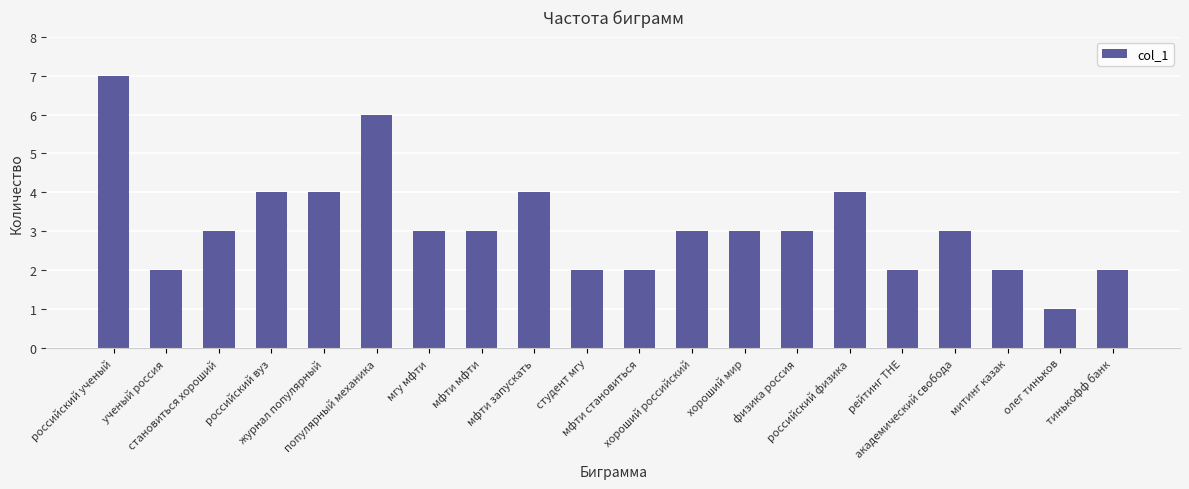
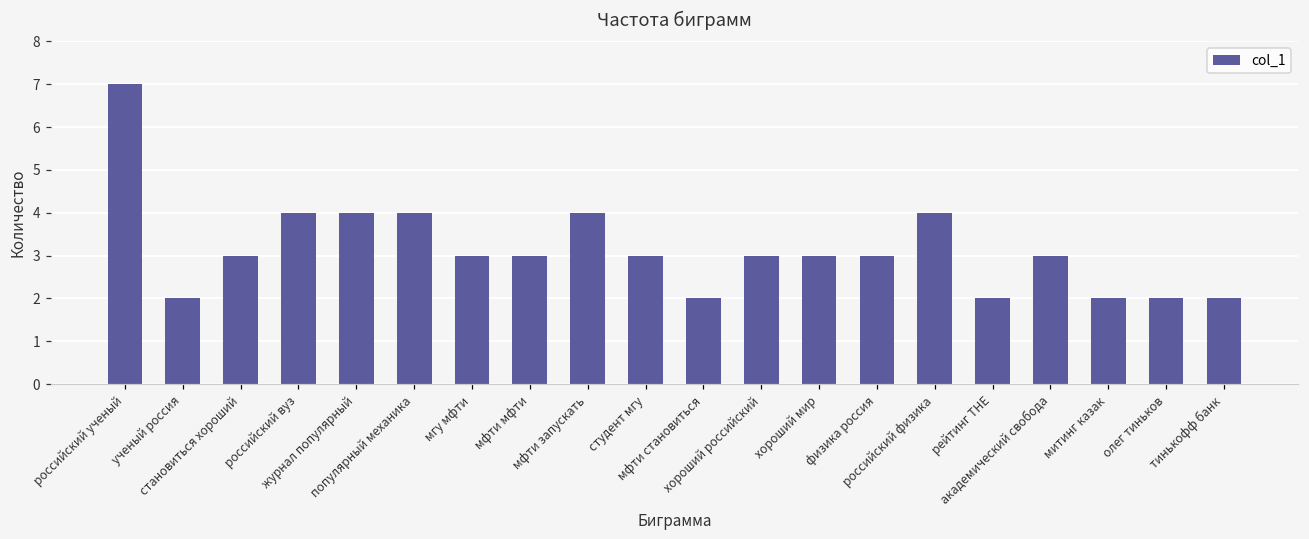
популярный механика: 6 -> 4
студент мгу: 2 -> 3
олег тиньков: 1 -> 2
